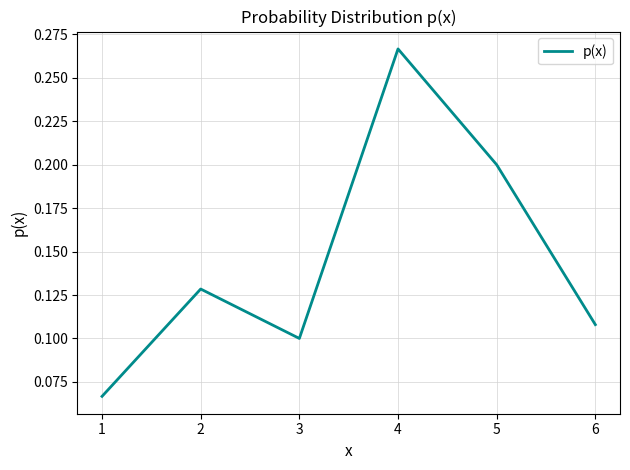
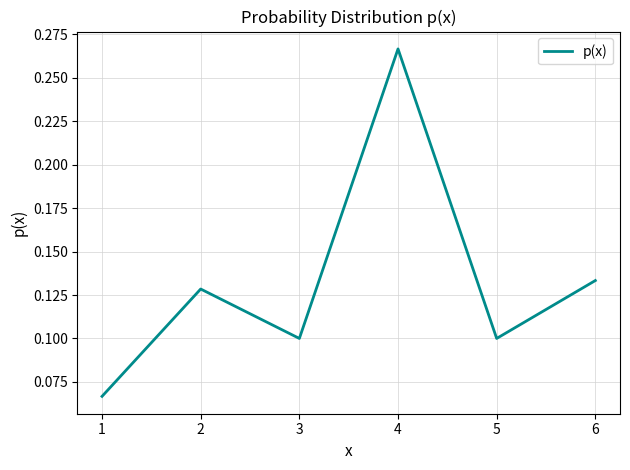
5: 0.2 -> 0.1
6: 0.108 -> 0.133
